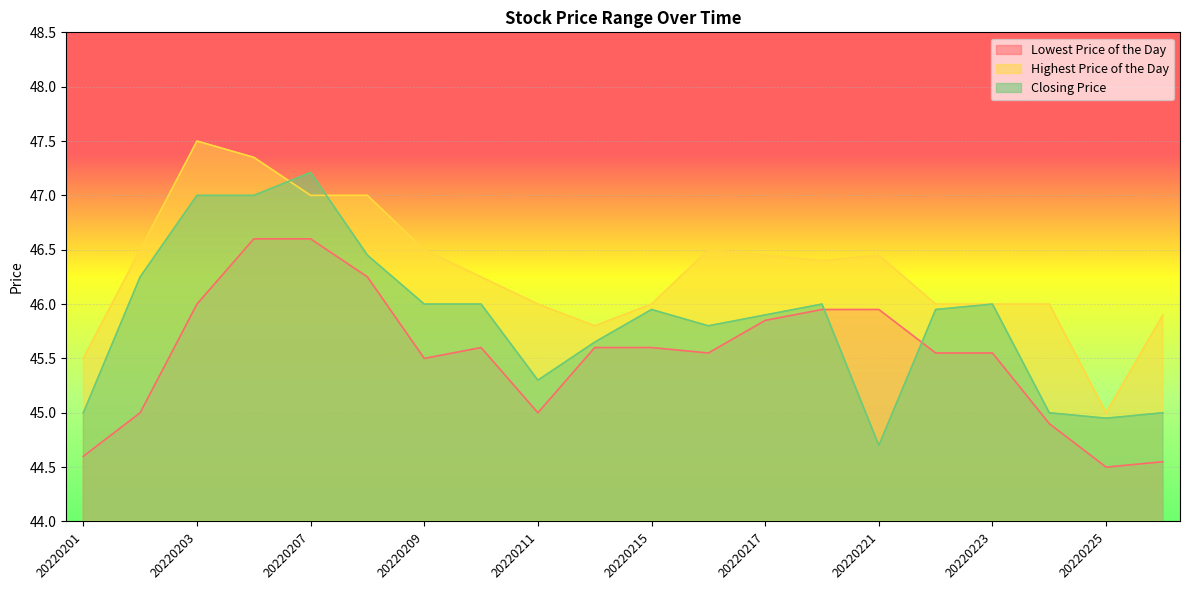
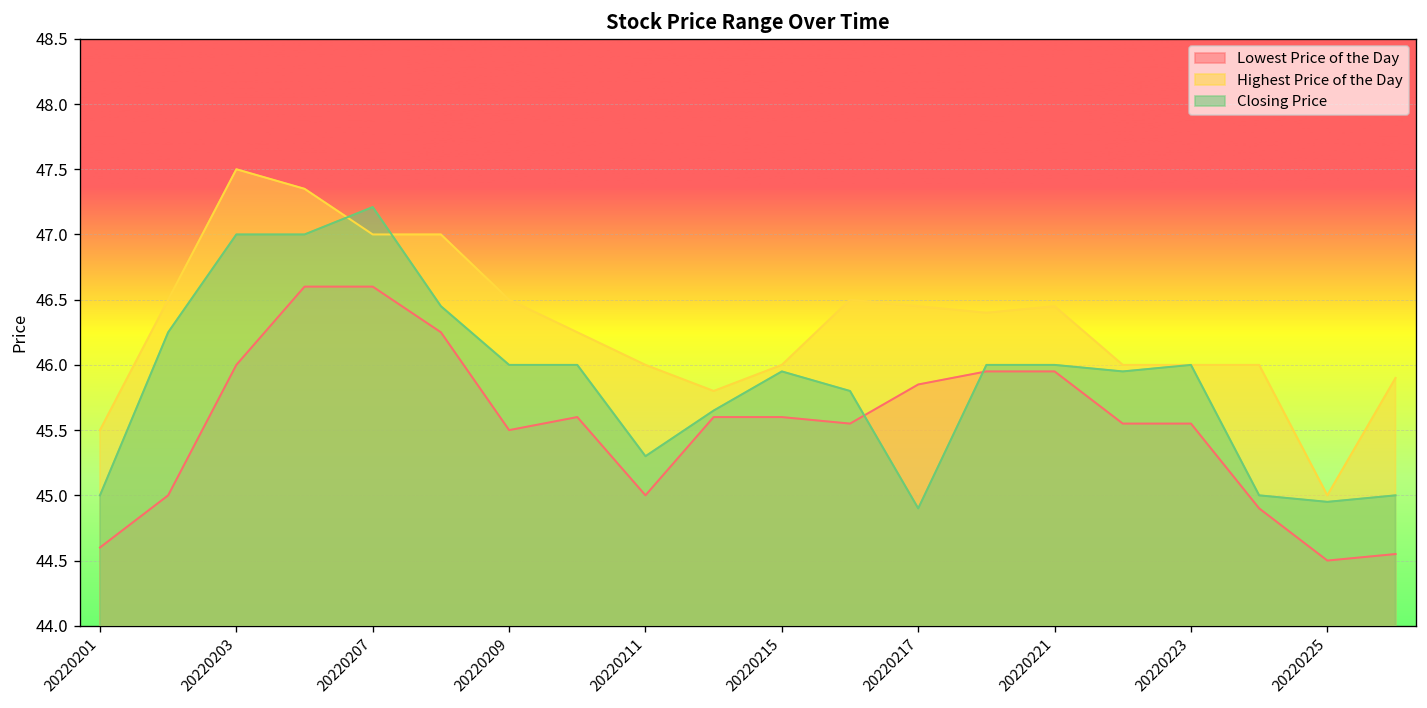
Closing Price, 20220217: 45.9 -> 44.9
Closing Price, 20220221: 44.7 -> 46.0
